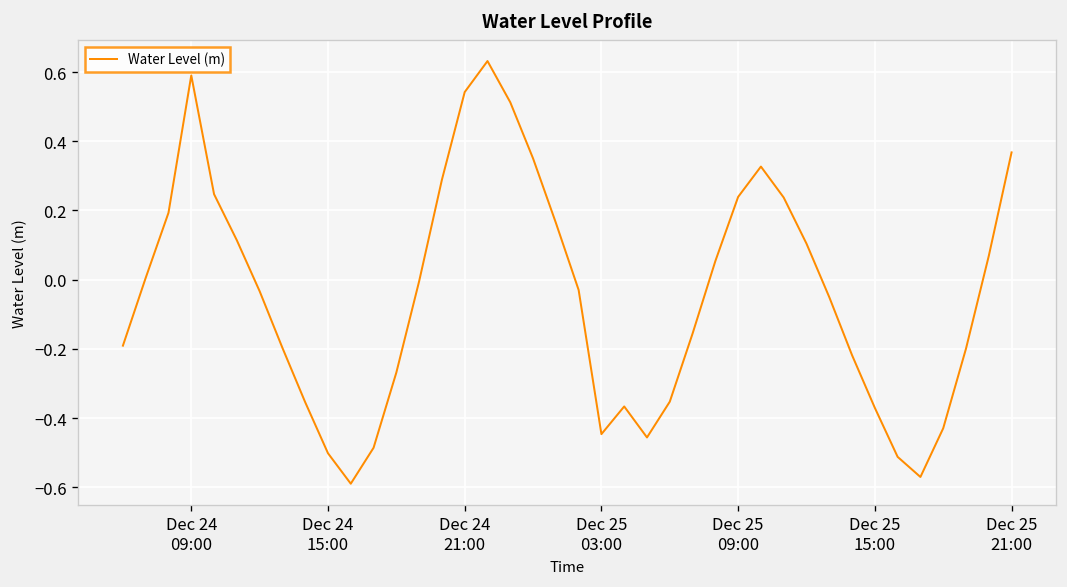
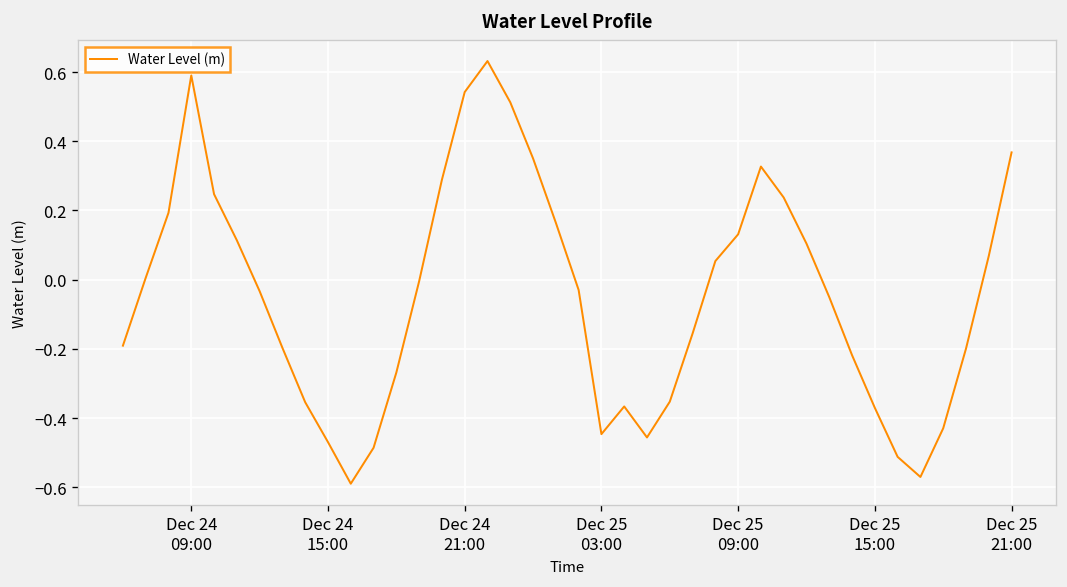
Dec 24 15:00: -0.50 -> -0.47
Dec 25 09:00: 0.24 -> 0.13
